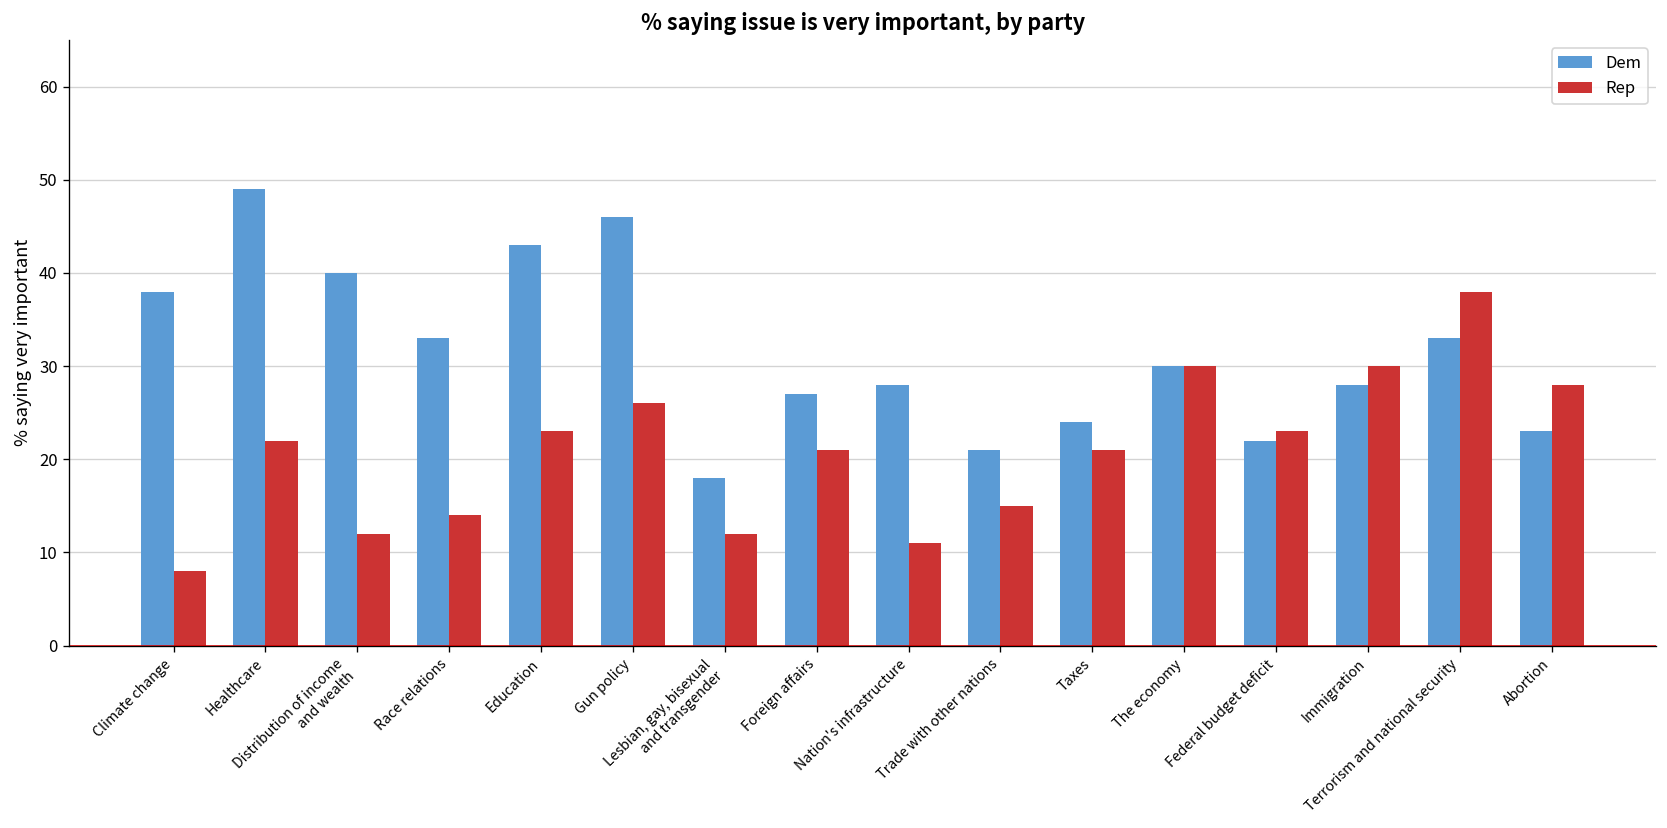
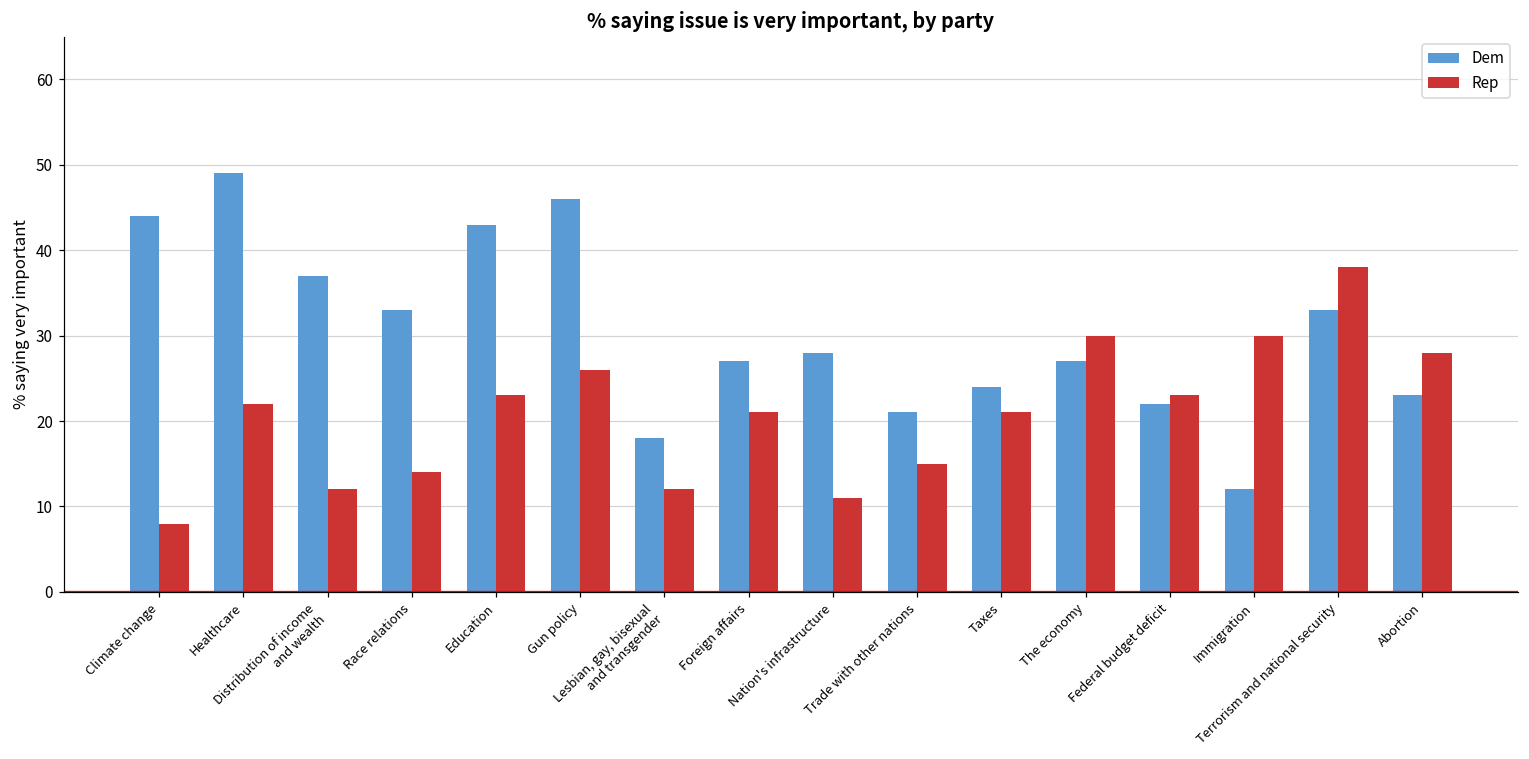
Dem, Climate change: 38 -> 44
Dem, Distribution of income and wealth: 40 -> 37
Dem, The economy: 30 -> 27
Dem, Immigration: 28 -> 12
